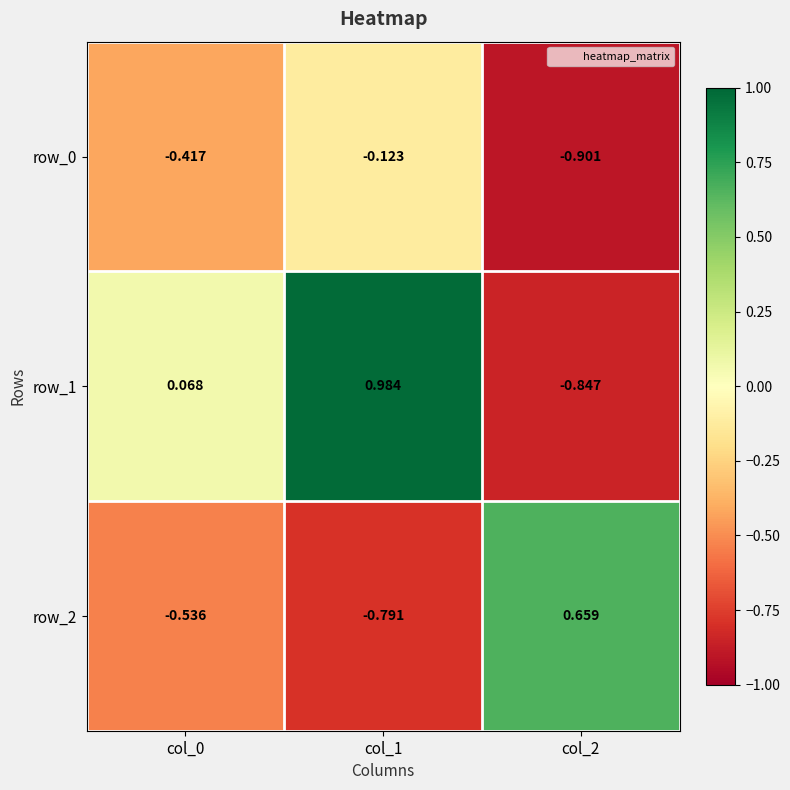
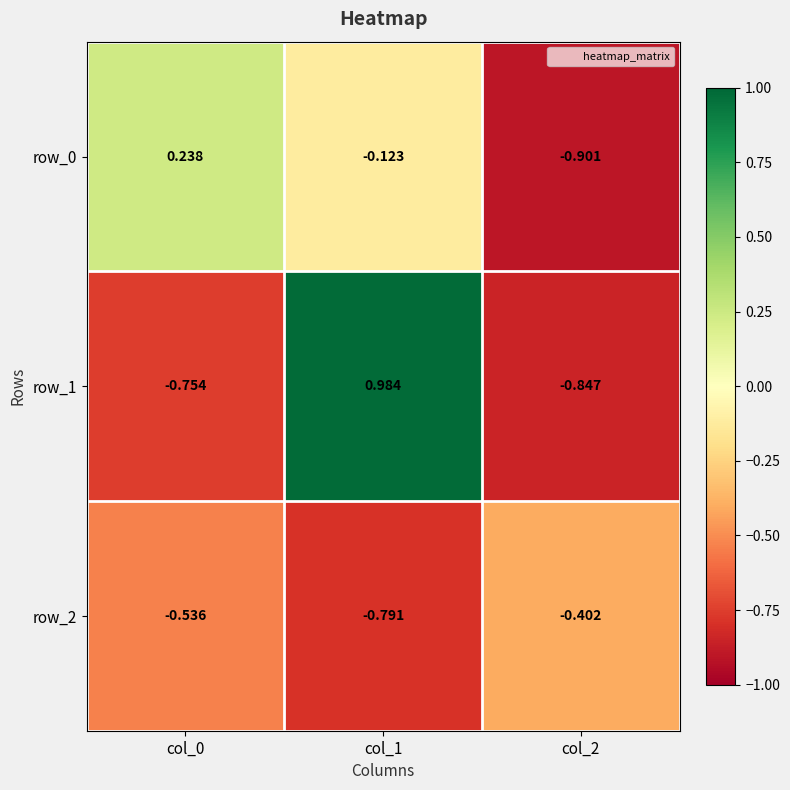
row_0, col_0: -0.417 -> 0.238
row_1, col_0: 0.068 -> -0.754
row_2, col_2: 0.659 -> -0.402
